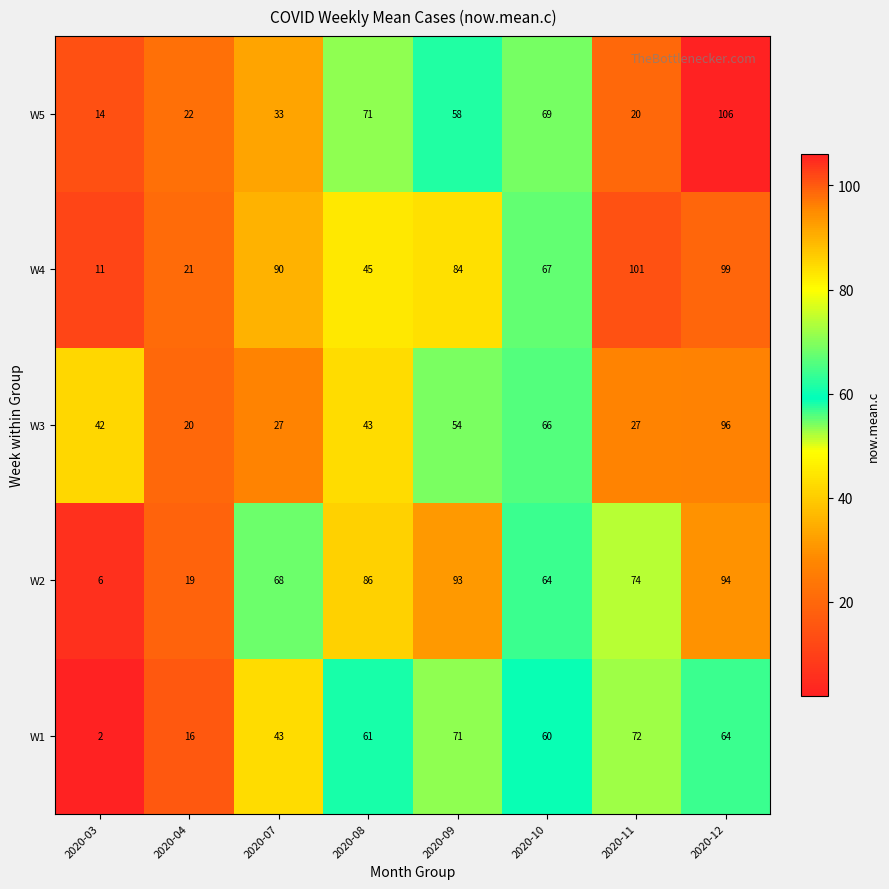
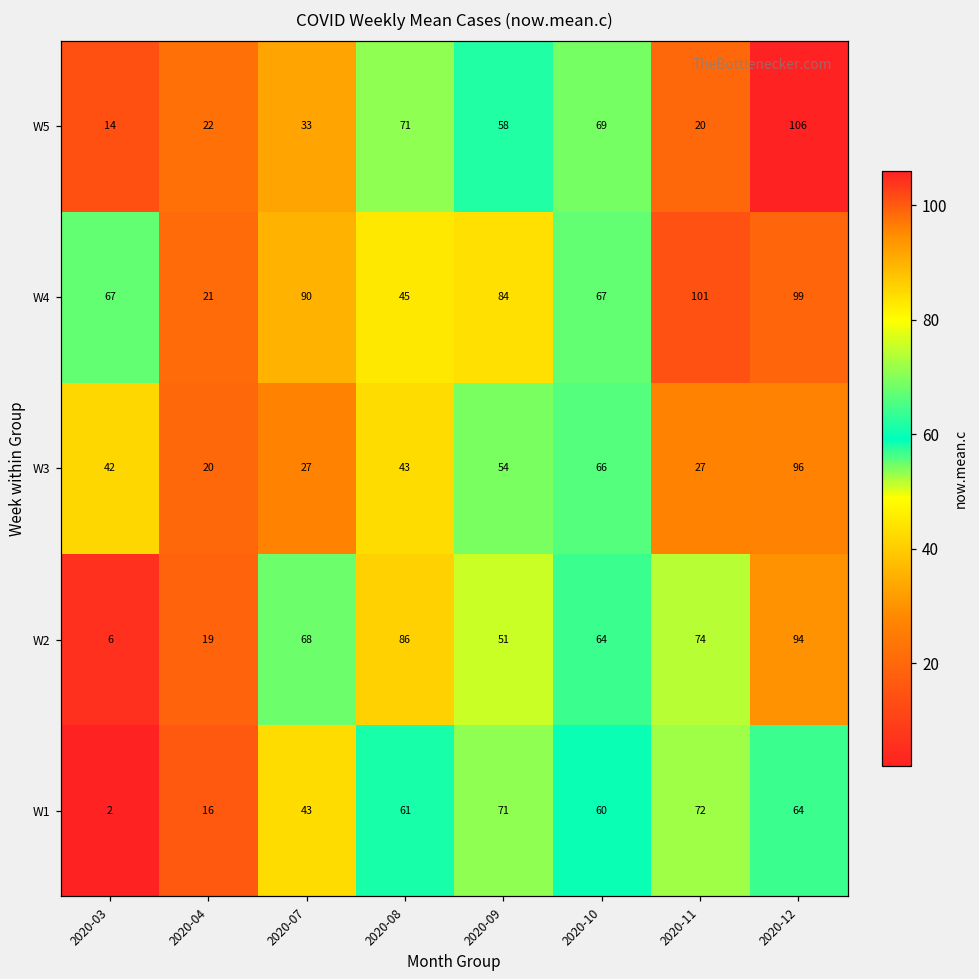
W4, 2020-03: 11 -> 67
W2, 2020-09: 93 -> 51
